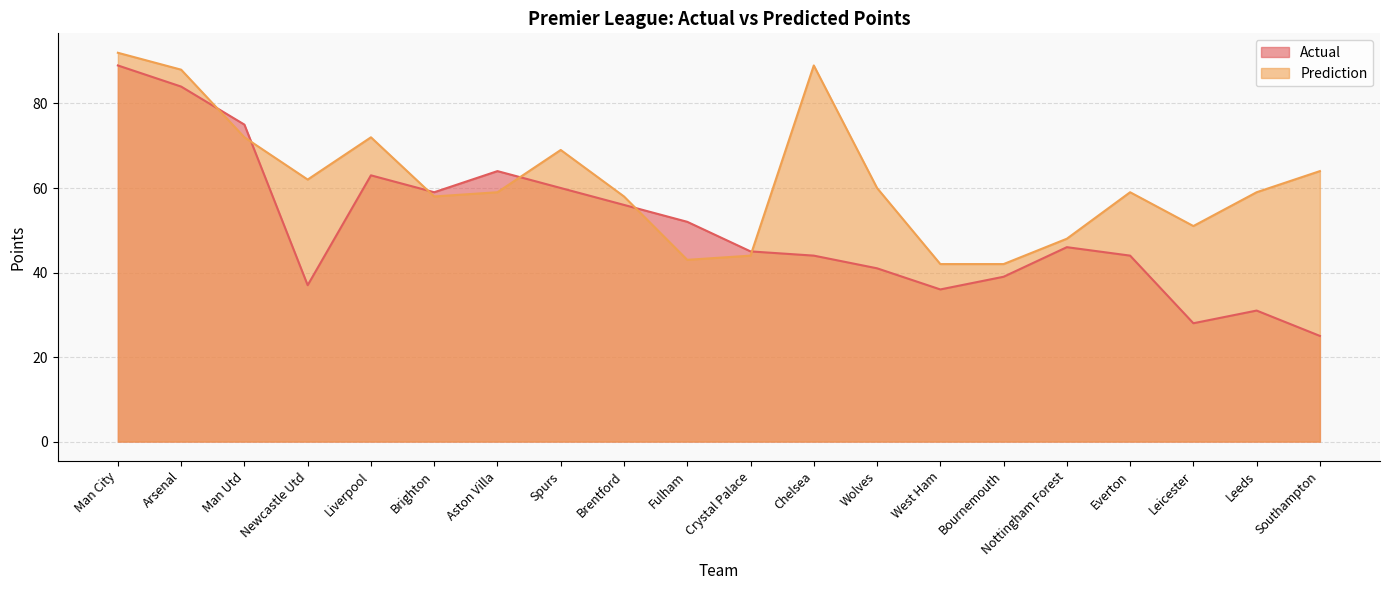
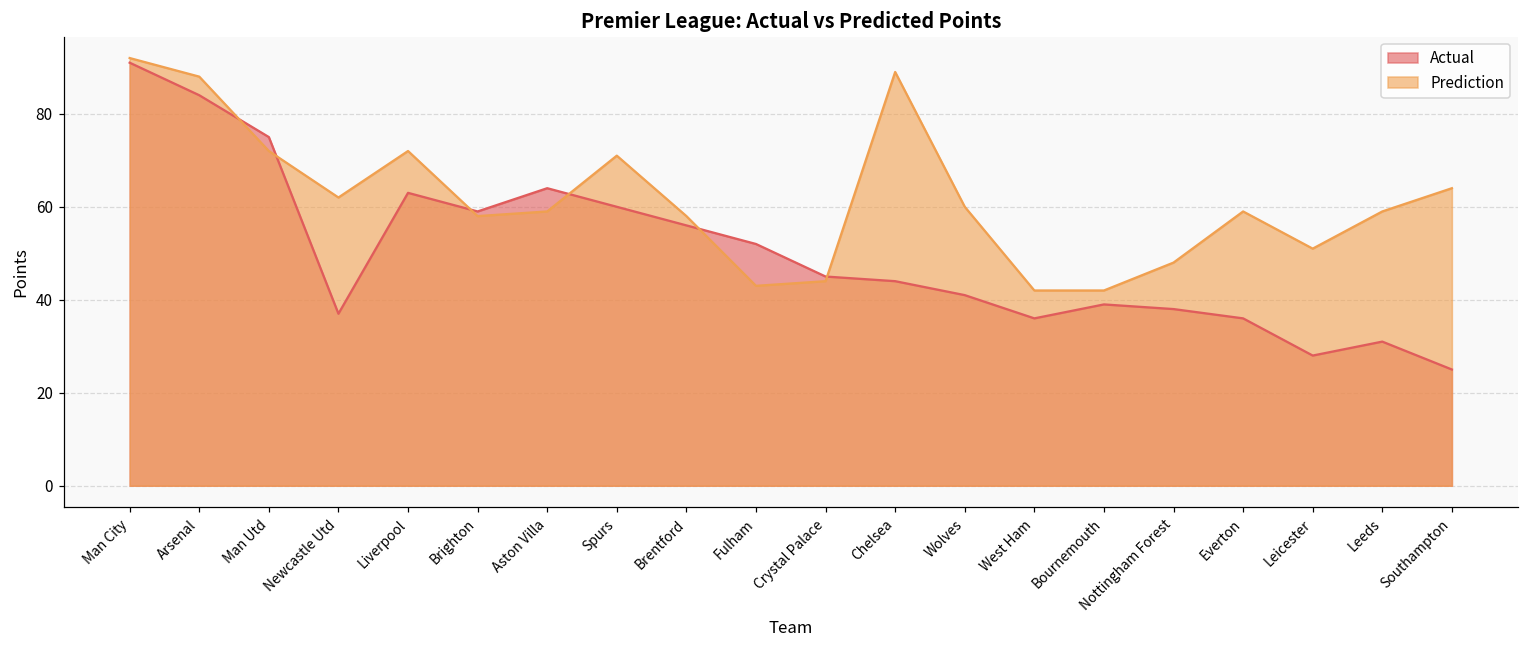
Actual, Man City: 89 -> 91
Prediction, Spurs: 69 -> 71
Actual, Nottingham Forest: 46 -> 38
Actual, Everton: 44 -> 36
